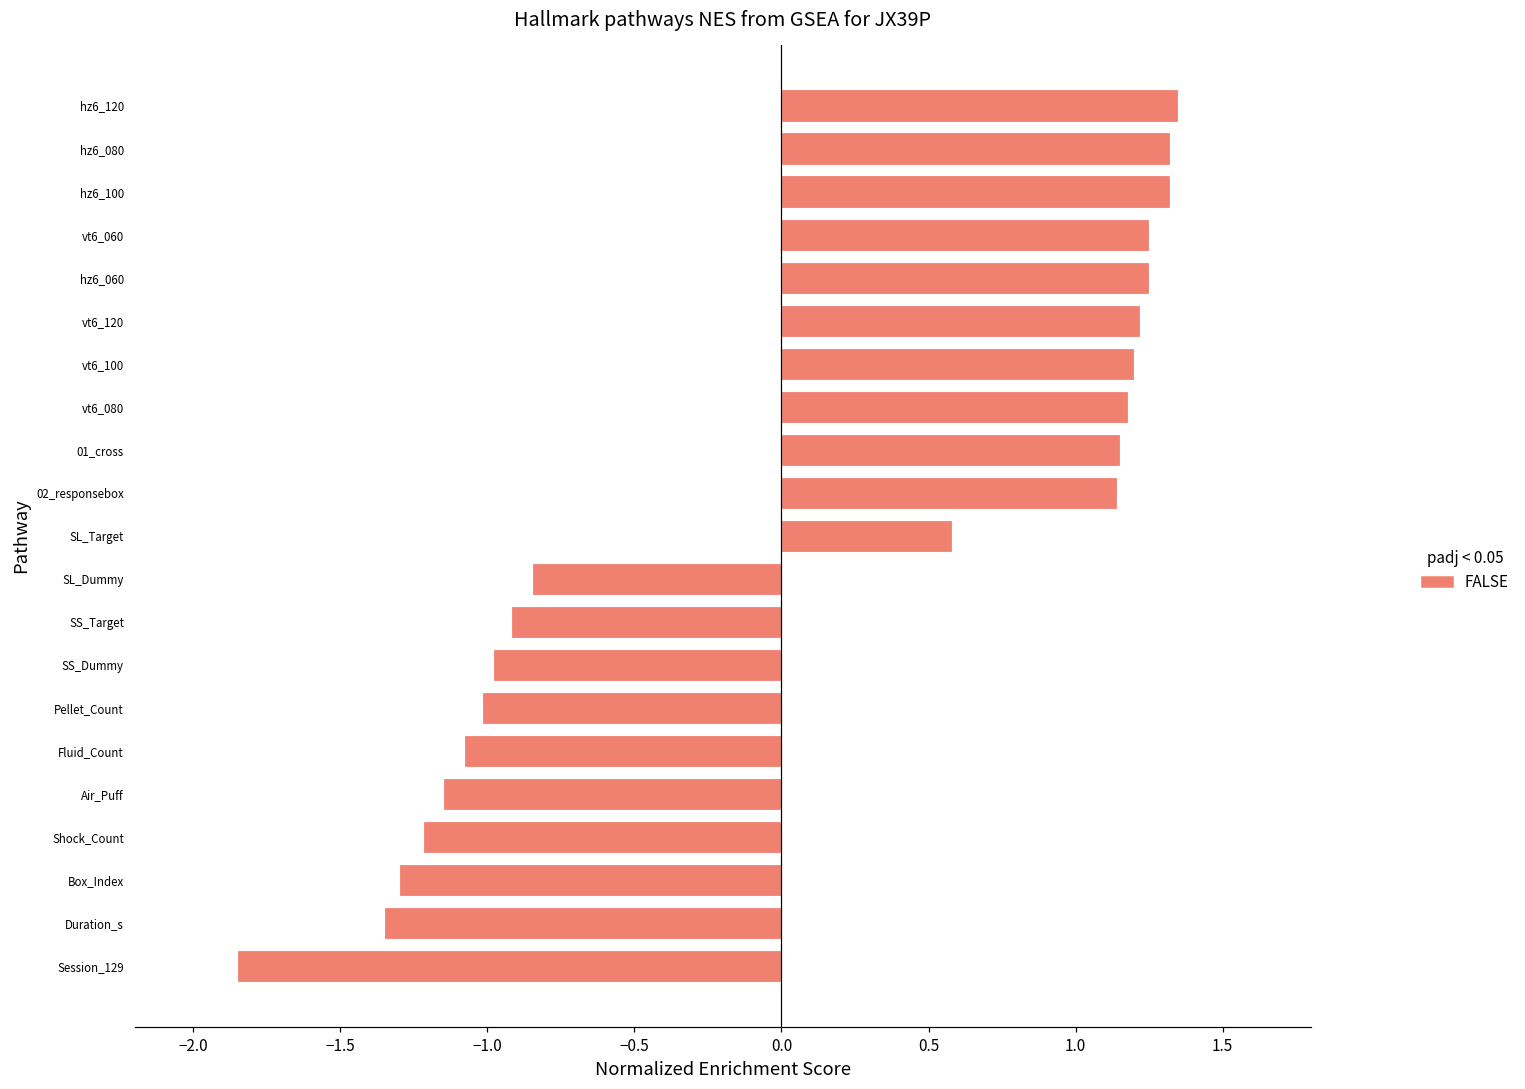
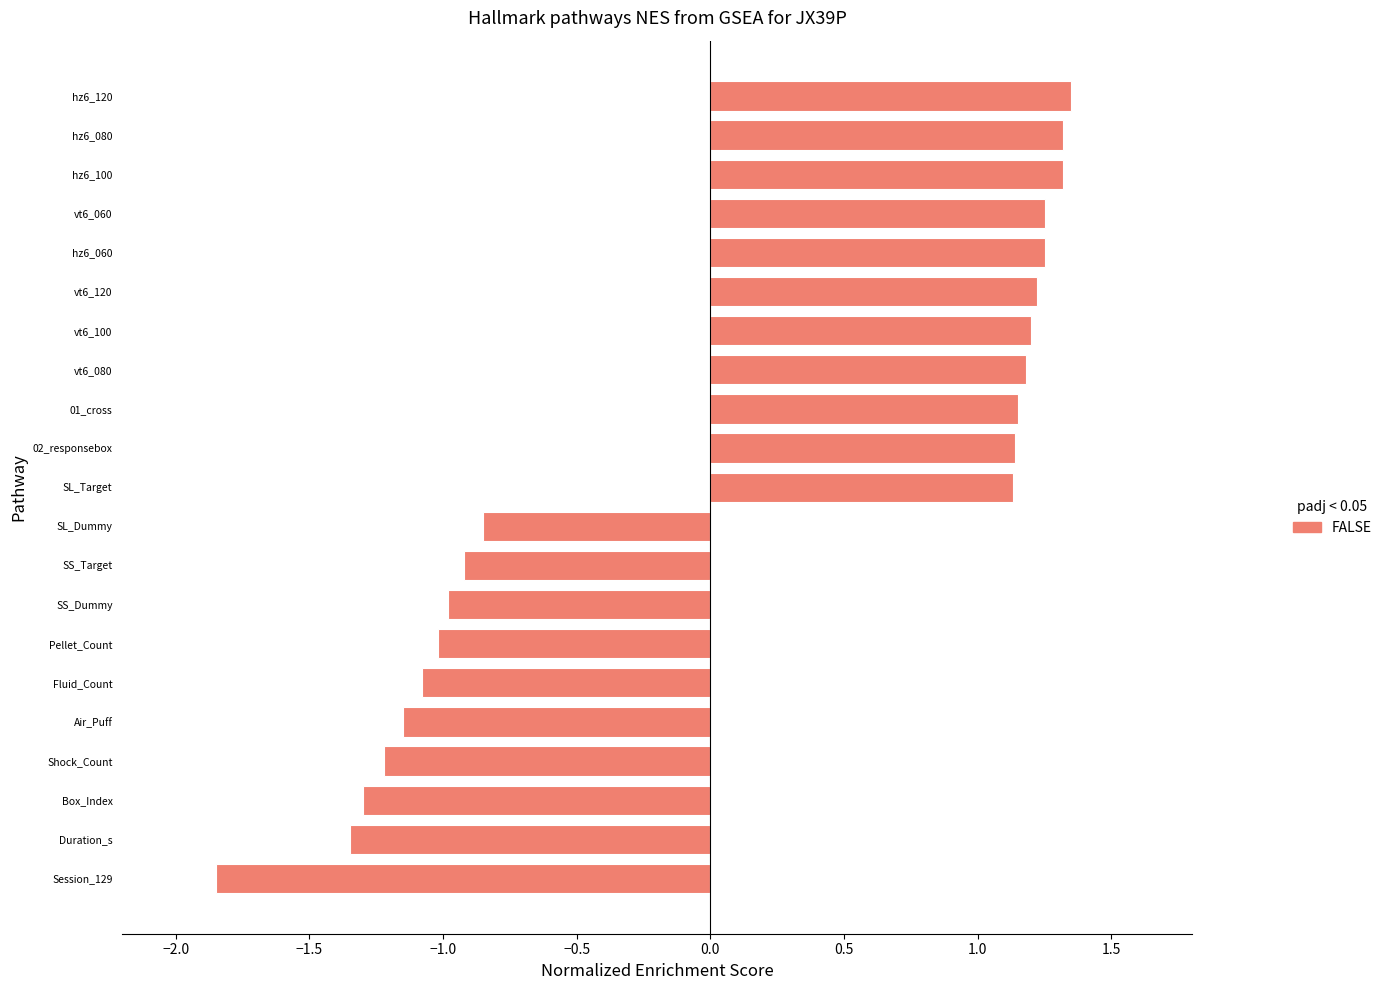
SL_Target: 0.58 -> 1.13
